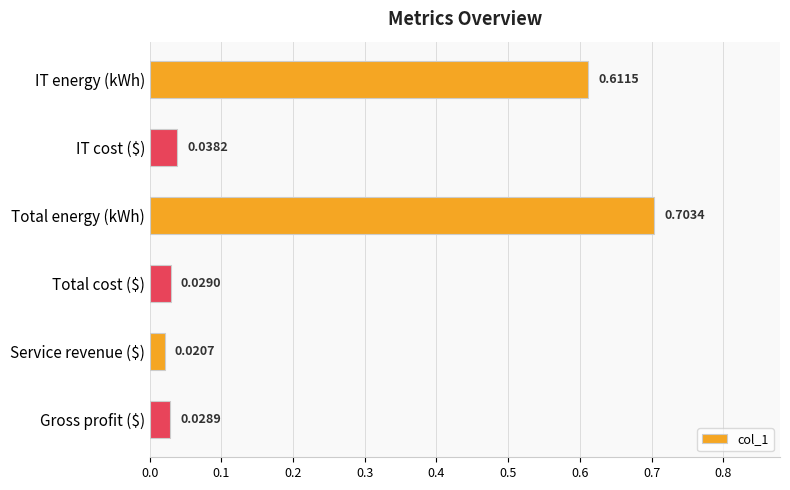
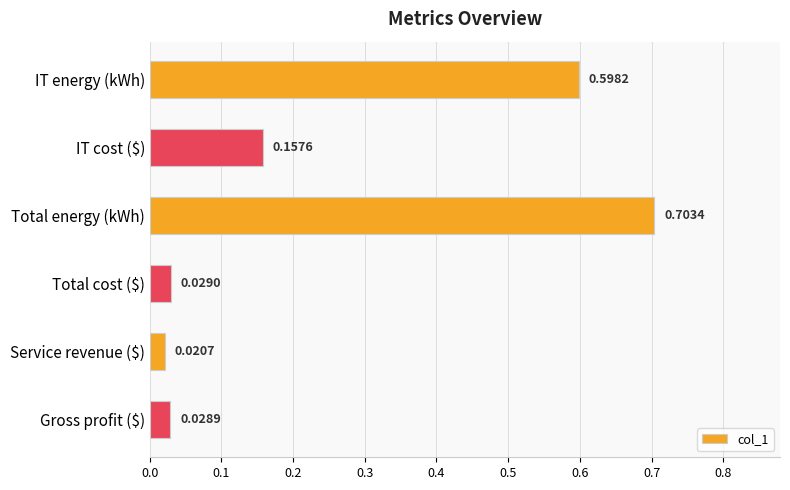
IT energy (kWh): 0.6115 -> 0.5982
IT cost ($): 0.0382 -> 0.1576
